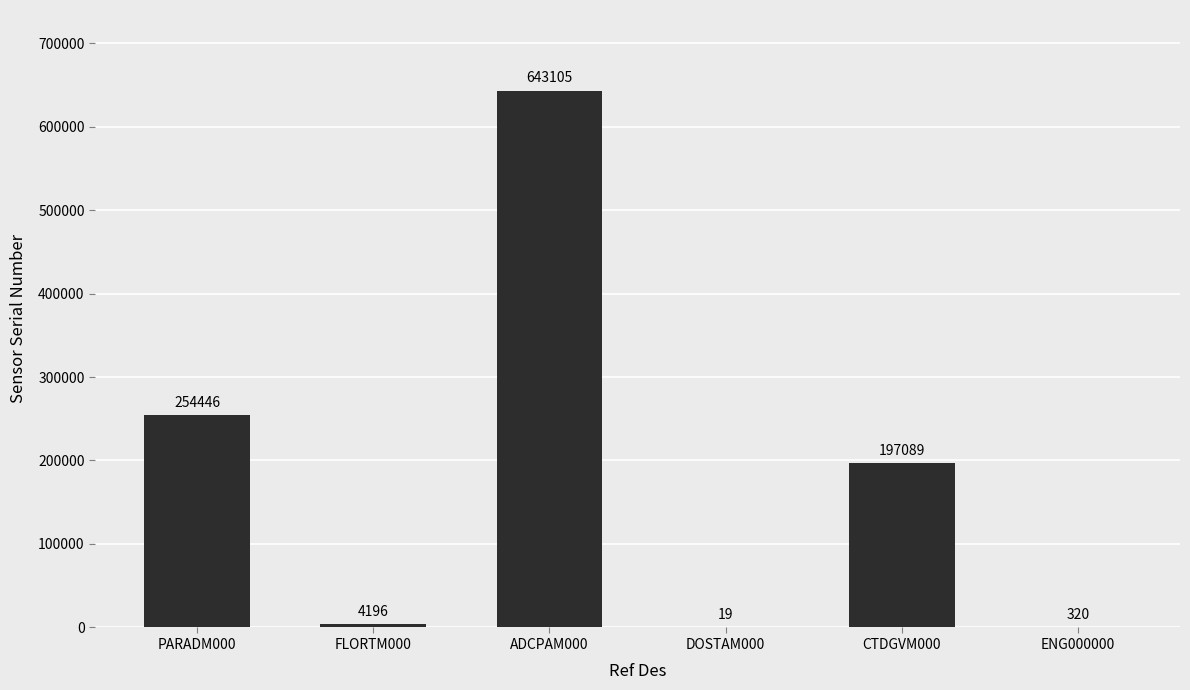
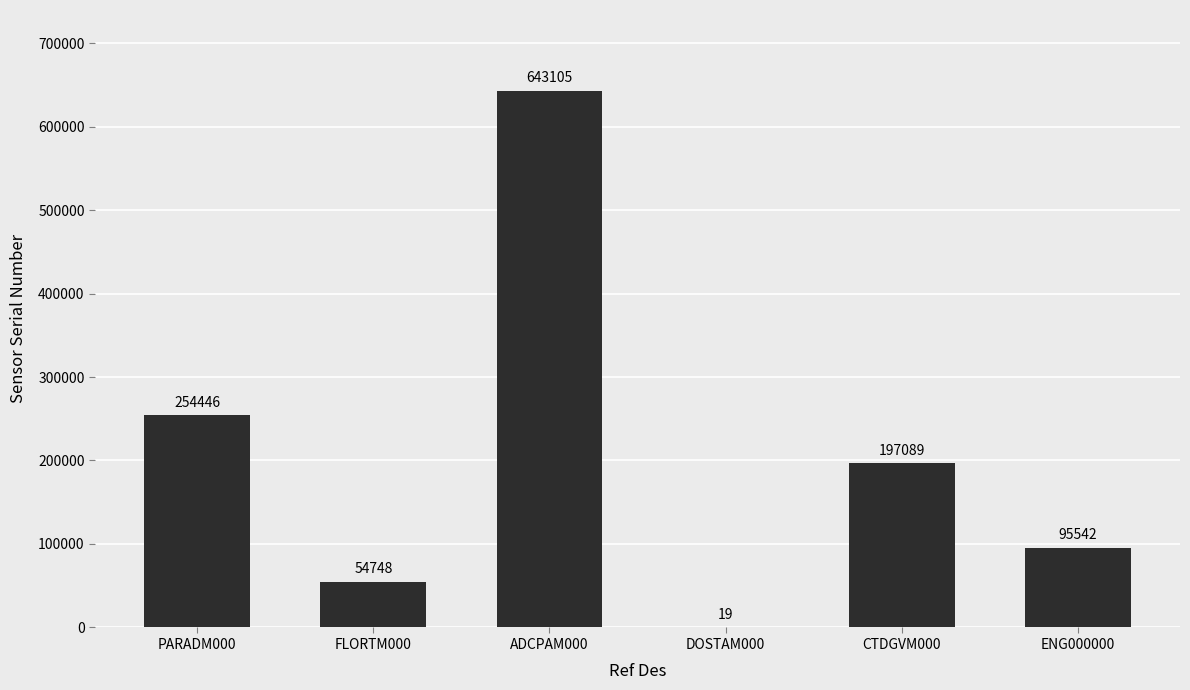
FLORTM000: 4196 -> 54748
ENG000000: 320 -> 95542
